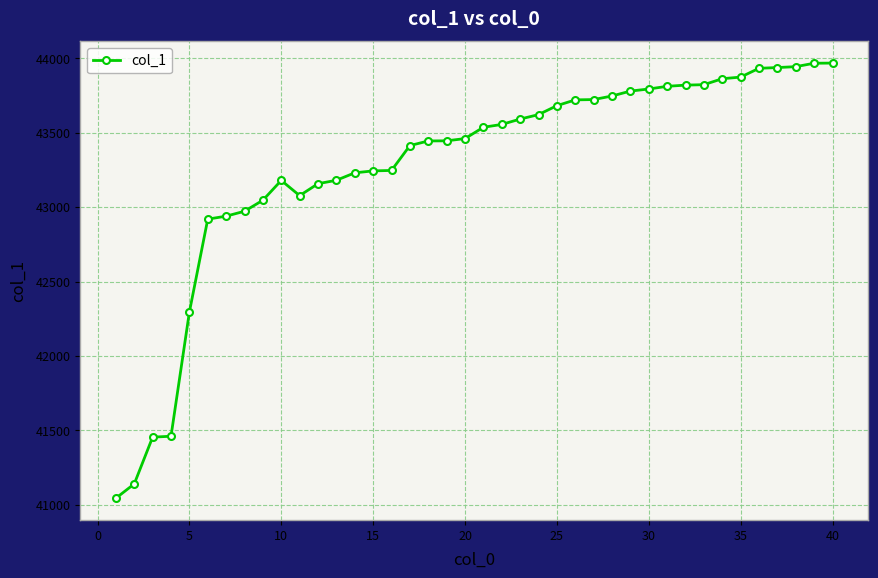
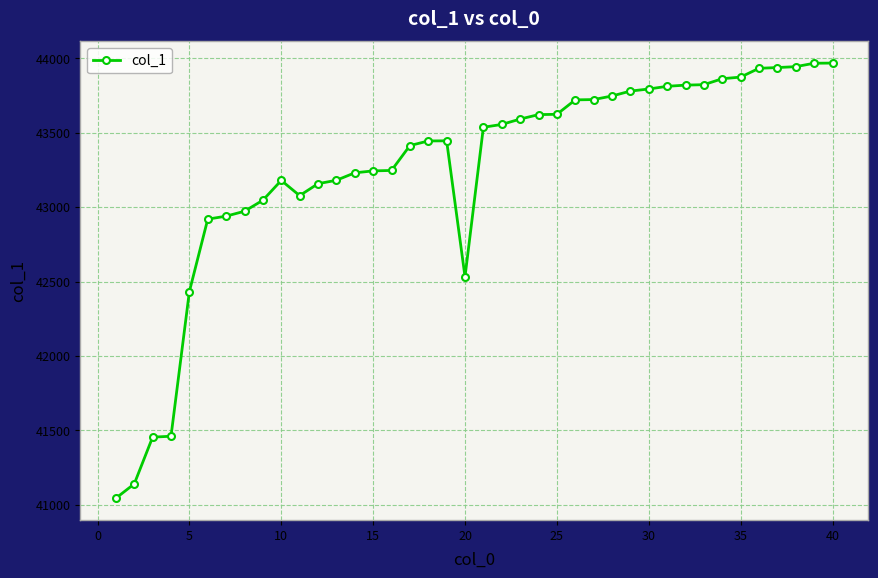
5: 42300 -> 42430
20: 43460 -> 42530
25: 43680 -> 43620
